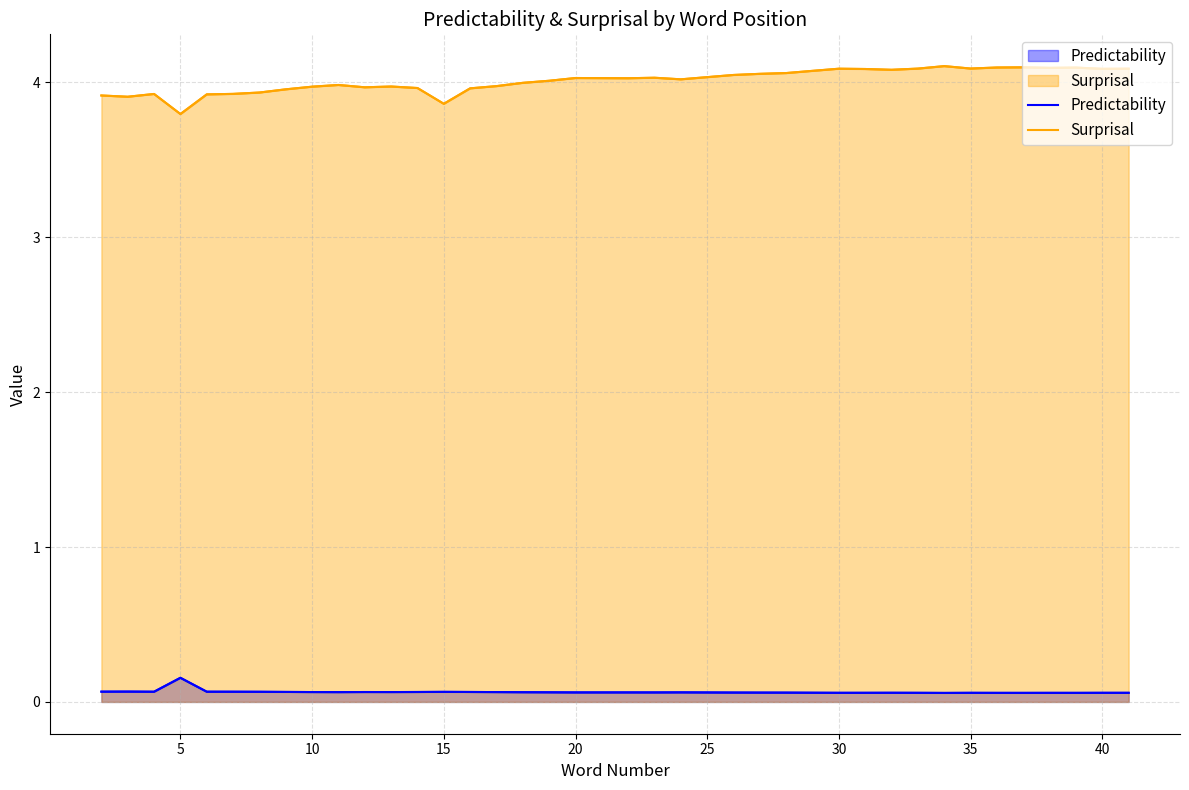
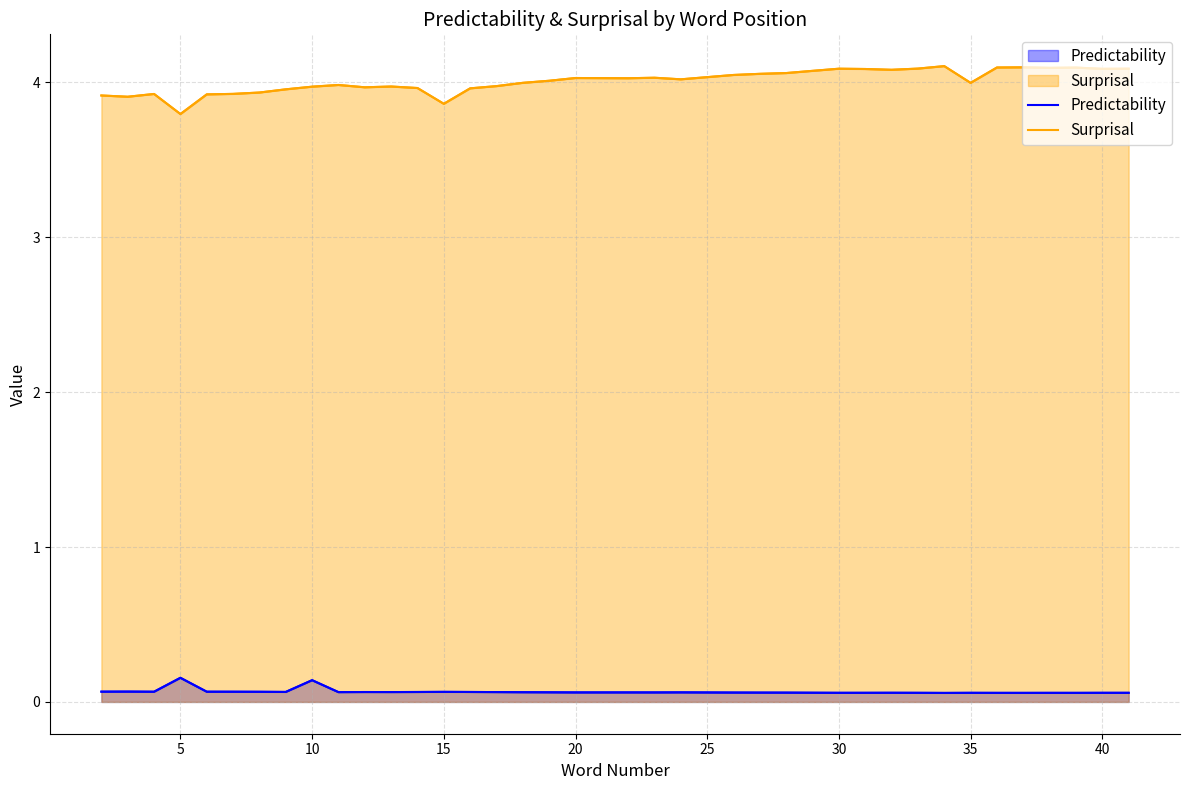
Predictability, 10: 0.06 -> 0.14
Surprisal, 35: 4.09 -> 4.00
